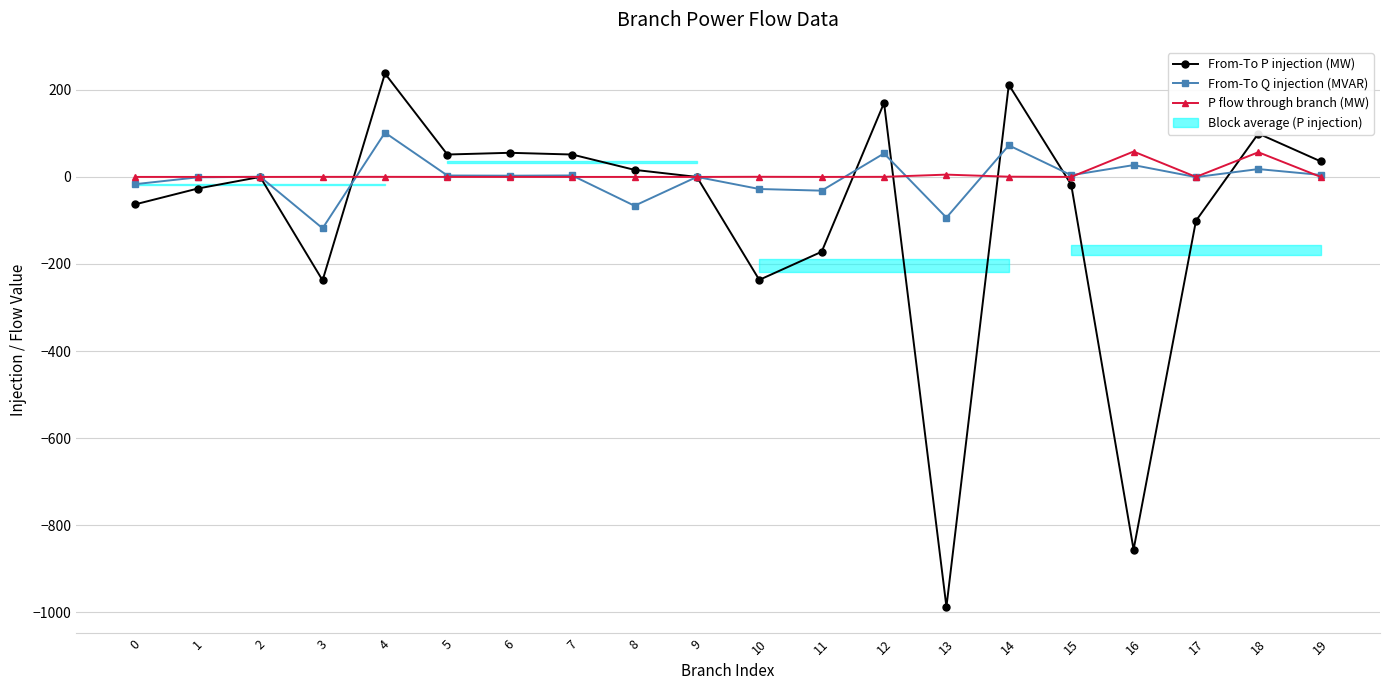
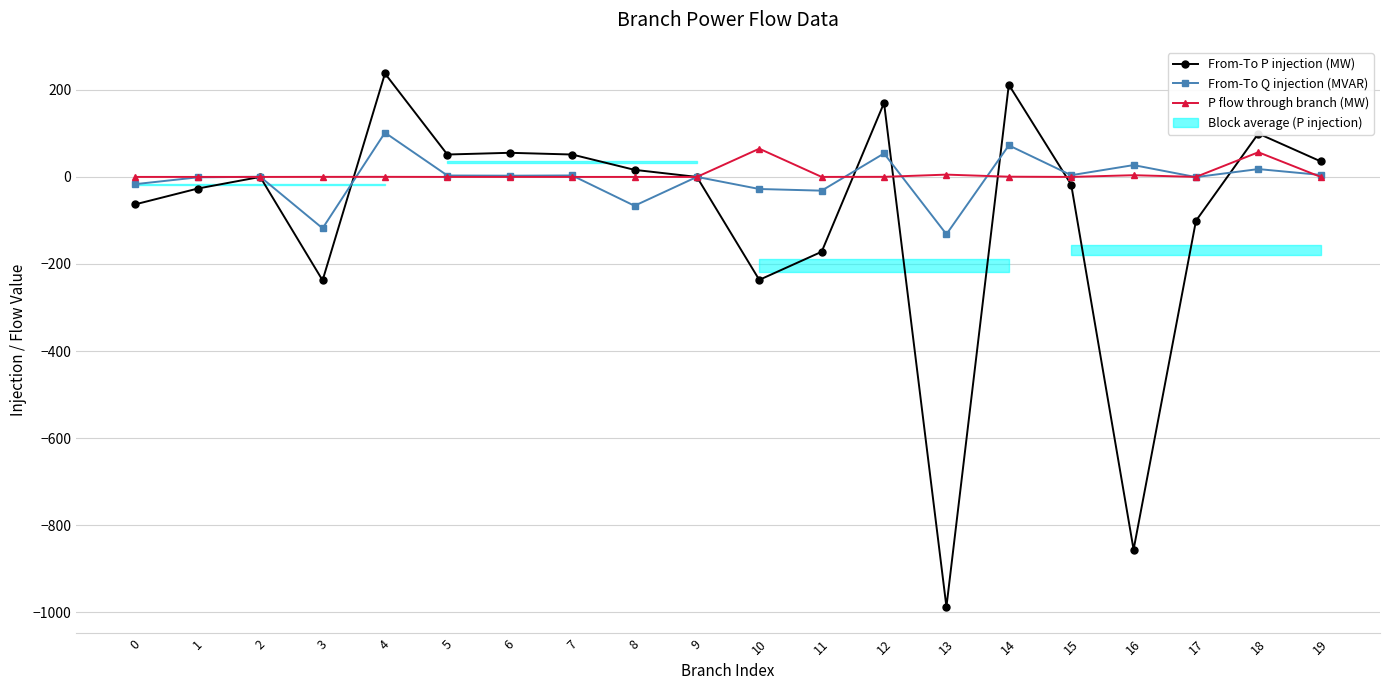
P flow through branch (MW), 10: 0 -> 60
From-To Q injection (MVAR), 13: -90 -> -130
P flow through branch (MW), 16: 60 -> 0
